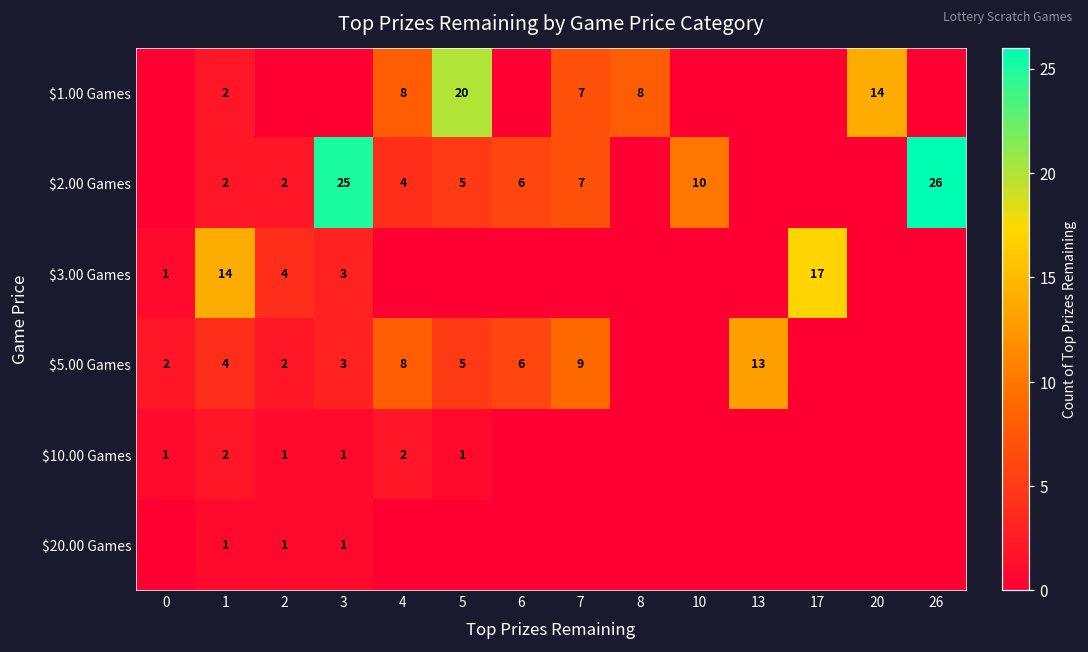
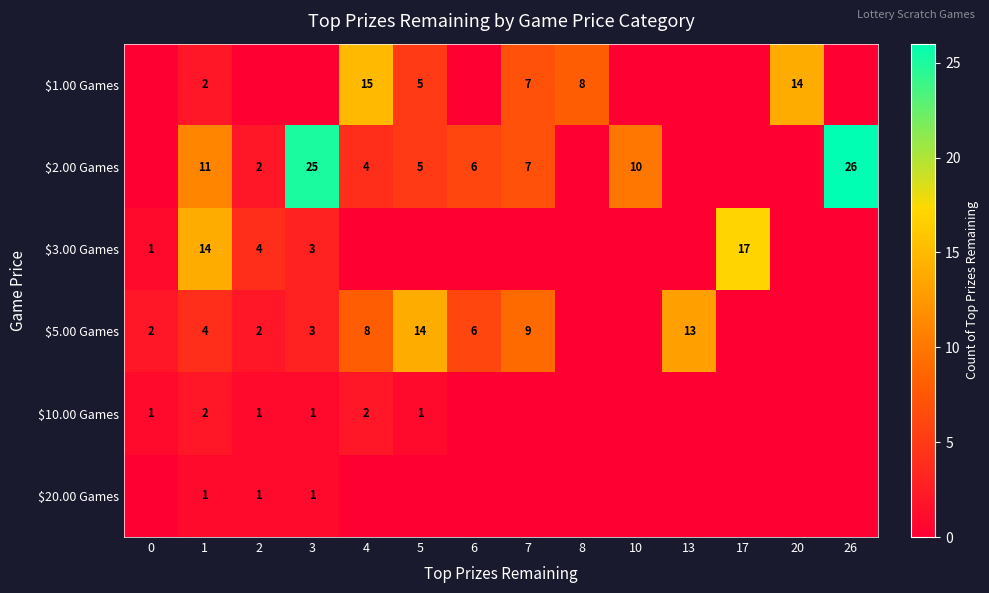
$1.00 Games, 4: 8 -> 15
$1.00 Games, 5: 20 -> 5
$2.00 Games, 1: 2 -> 11
$5.00 Games, 5: 5 -> 14
